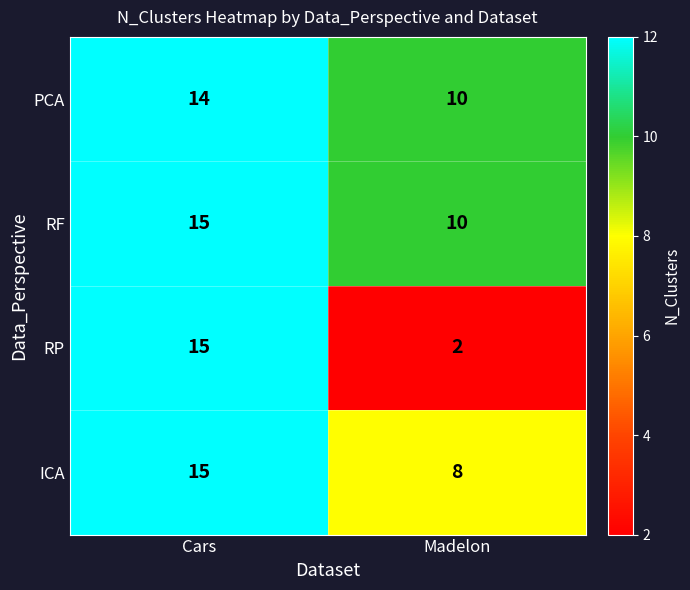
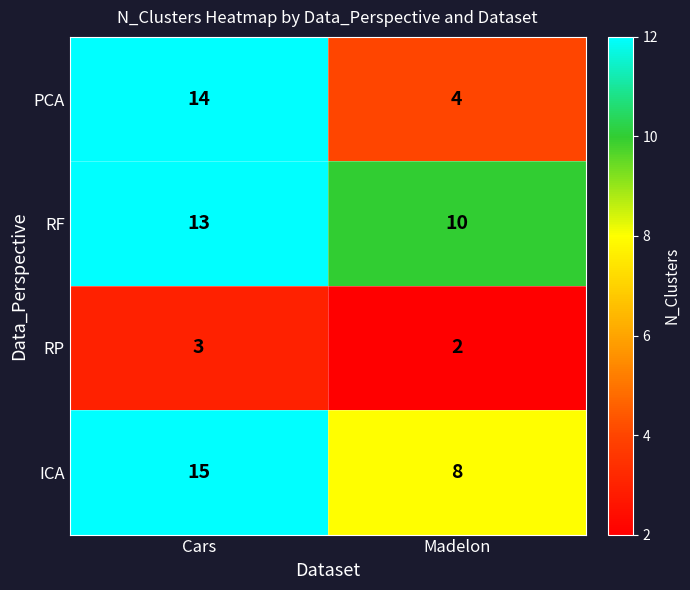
PCA, Madelon: 10 -> 4
RF, Cars: 15 -> 13
RP, Cars: 15 -> 3
